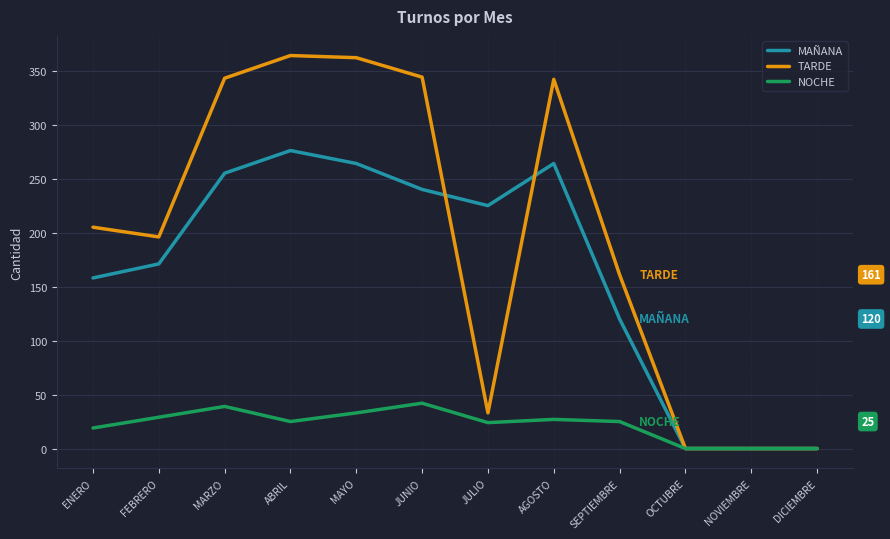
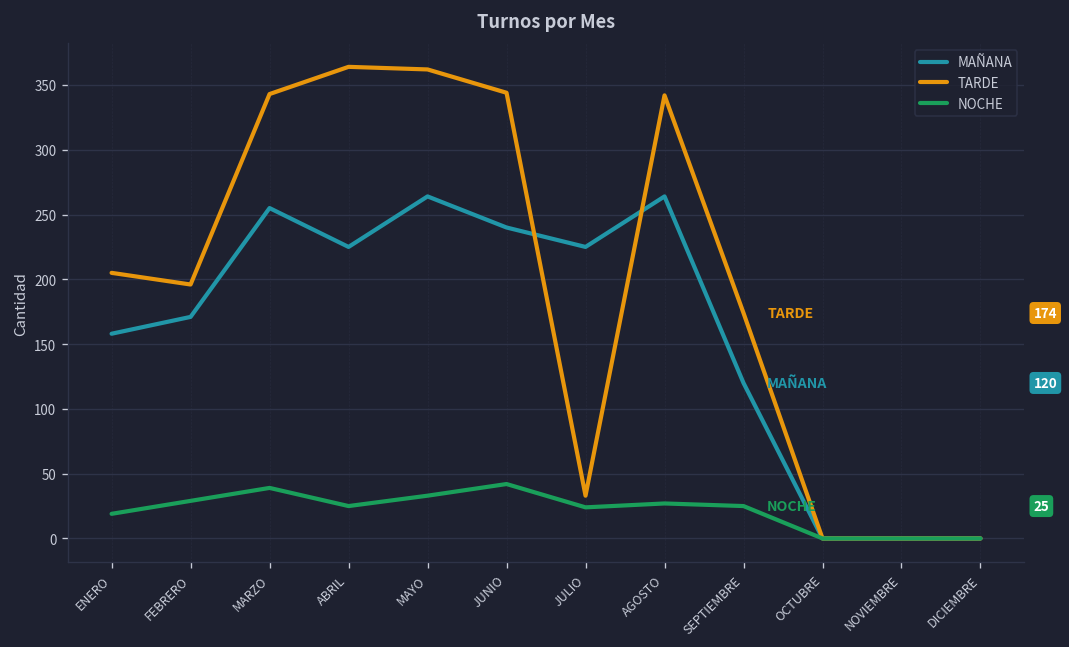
MAÑANA, ABRIL: 276 -> 225
TARDE, SEPTIEMBRE: 161 -> 174
